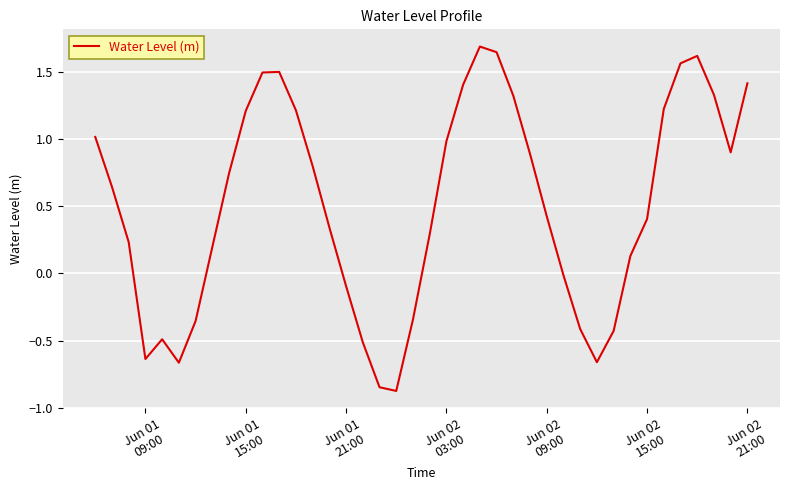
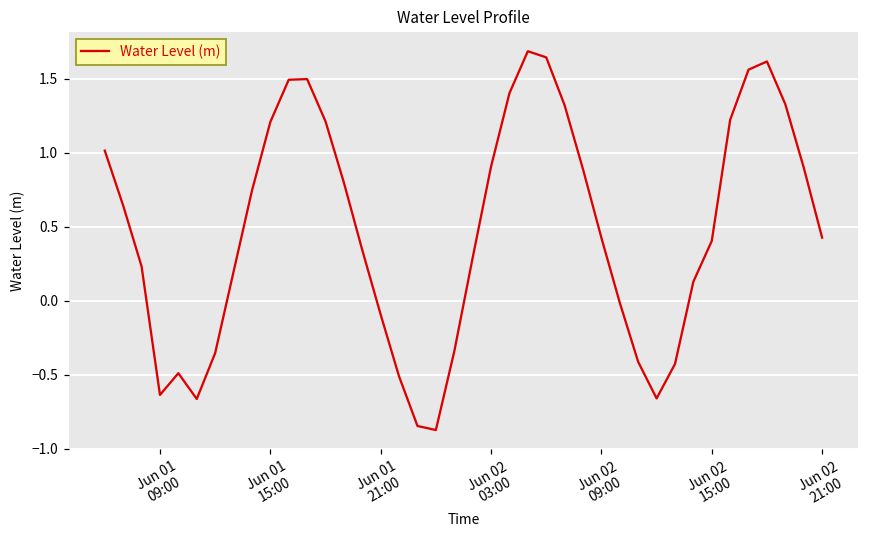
Jun 02 03:00: 0.98 -> 0.91
Jun 02 21:00: 1.41 -> 0.43
